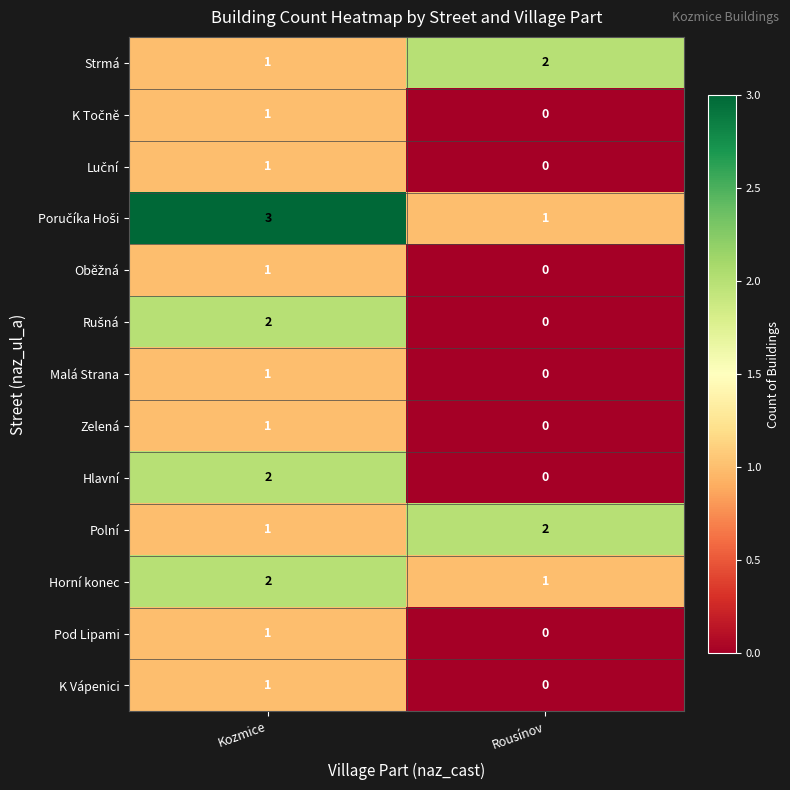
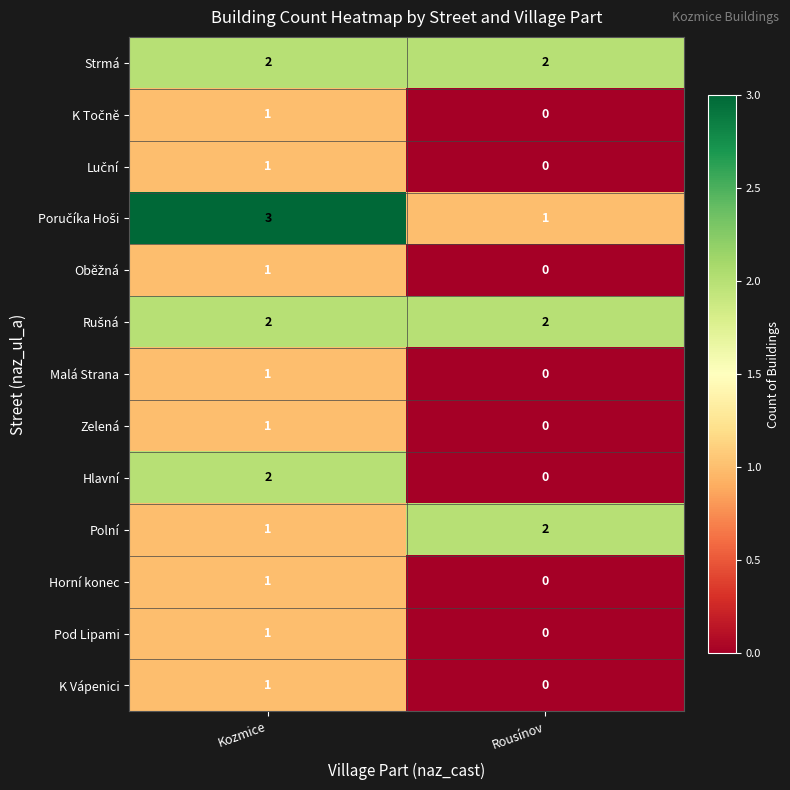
Strmá, Kozmice: 1 -> 2
Rušná, Rousínov: 0 -> 2
Horní konec, Kozmice: 2 -> 1
Horní konec, Rousínov: 1 -> 0
